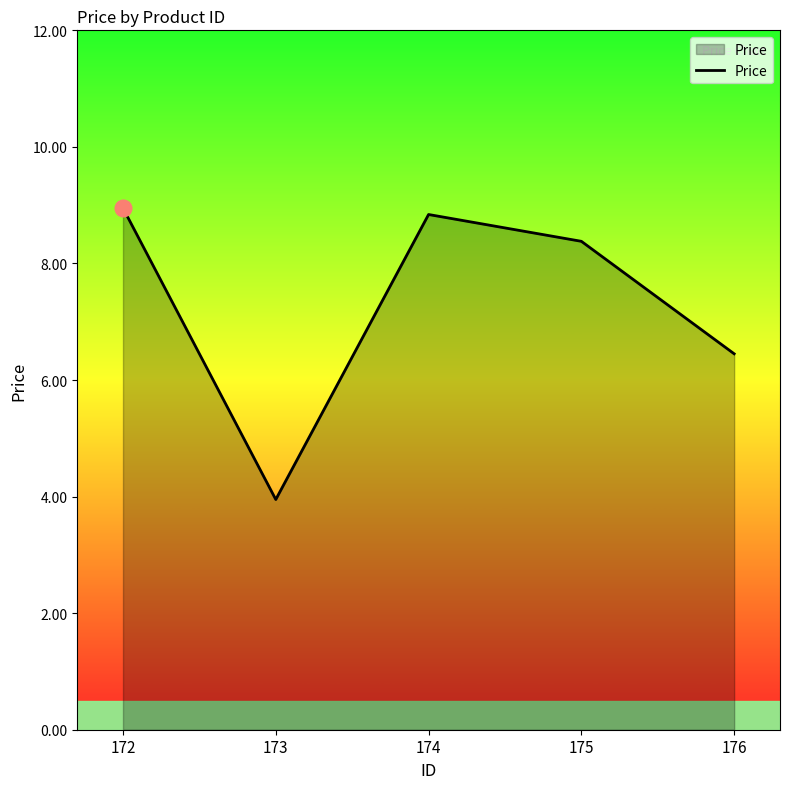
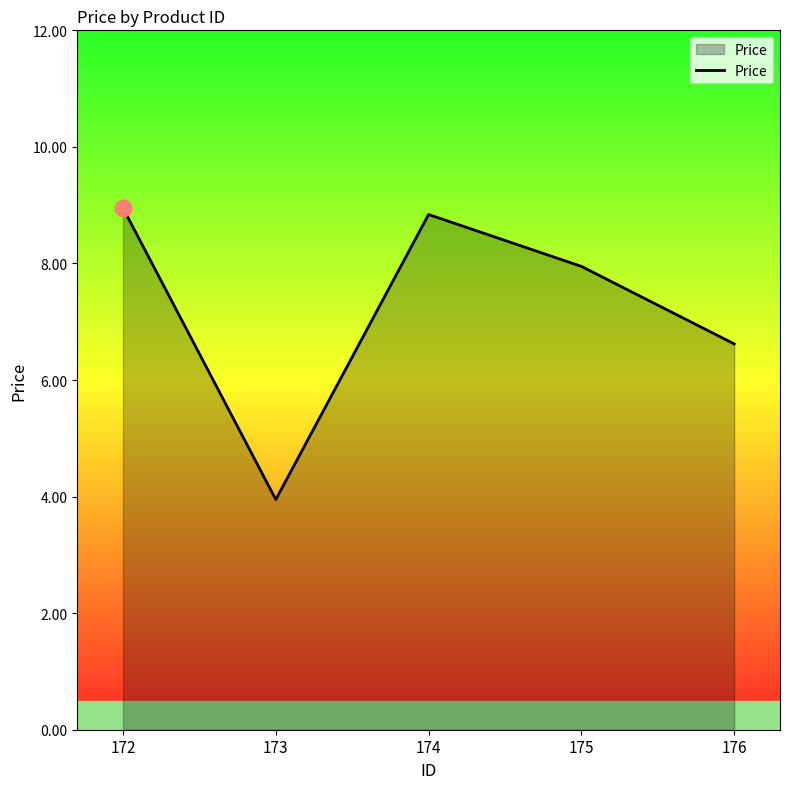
Price, 175: 8.4 -> 8.0
Price, 176: 6.5 -> 6.6
